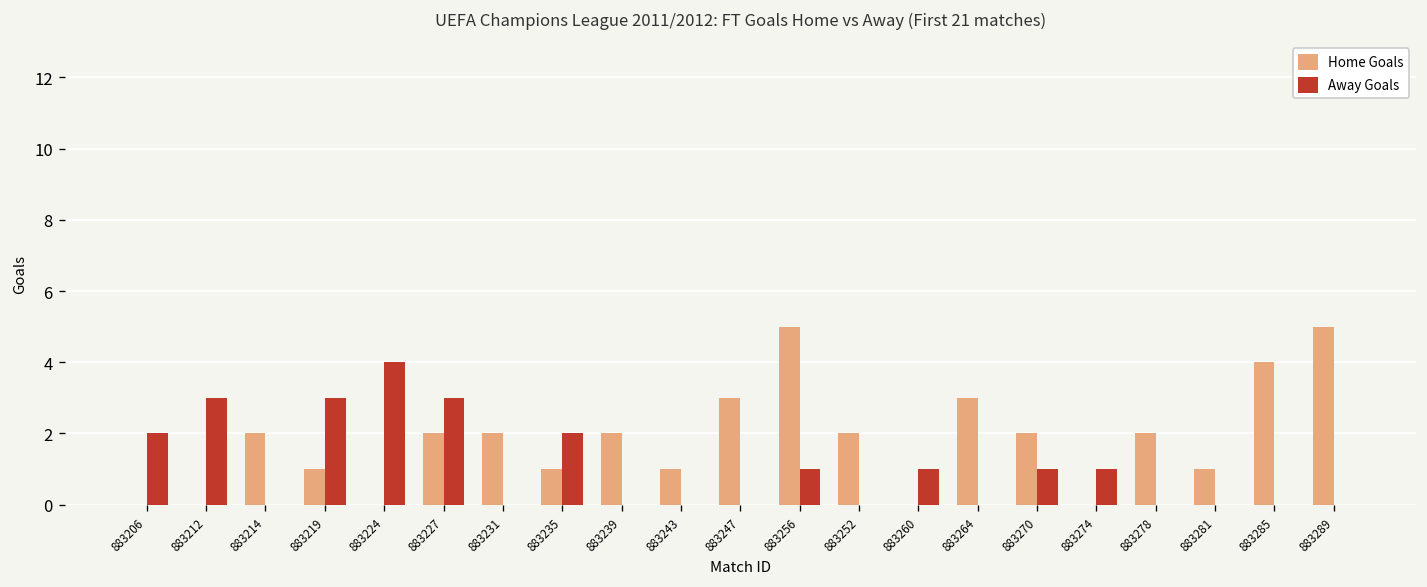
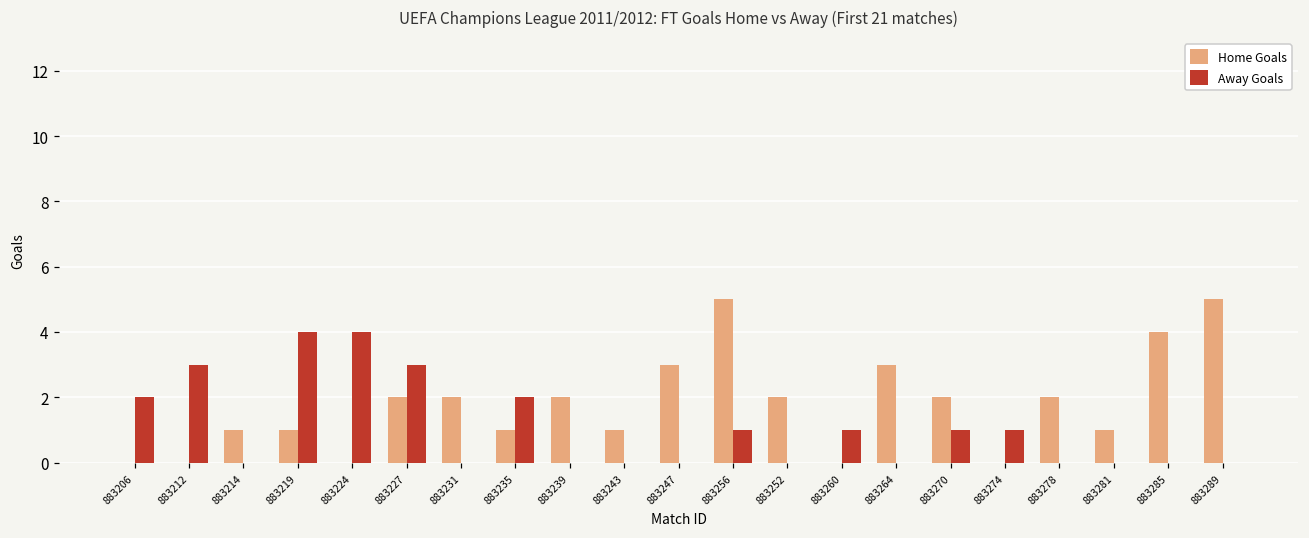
Home Goals, 883214: 2 -> 1
Away Goals, 883219: 3 -> 4
